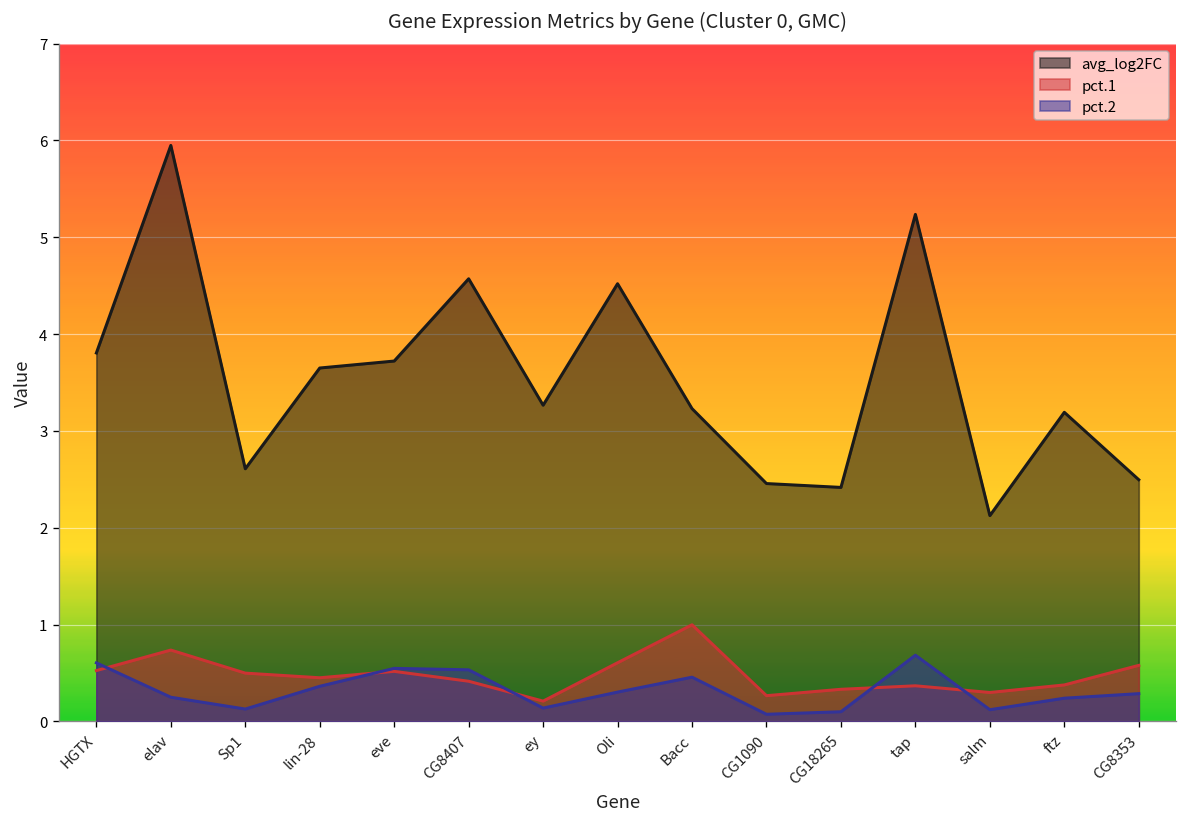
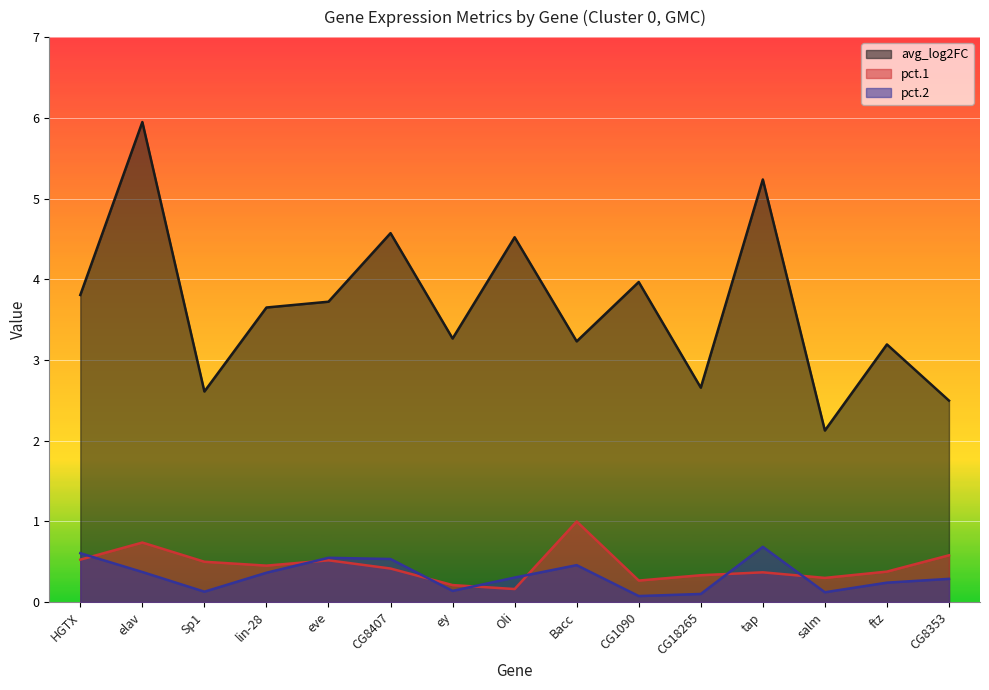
pct.2, elav: 0.3 -> 0.4
pct.1, Oli: 0.6 -> 0.2
avg_log2FC, CG1090: 2.5 -> 4.0
avg_log2FC, CG18265: 2.4 -> 2.7
